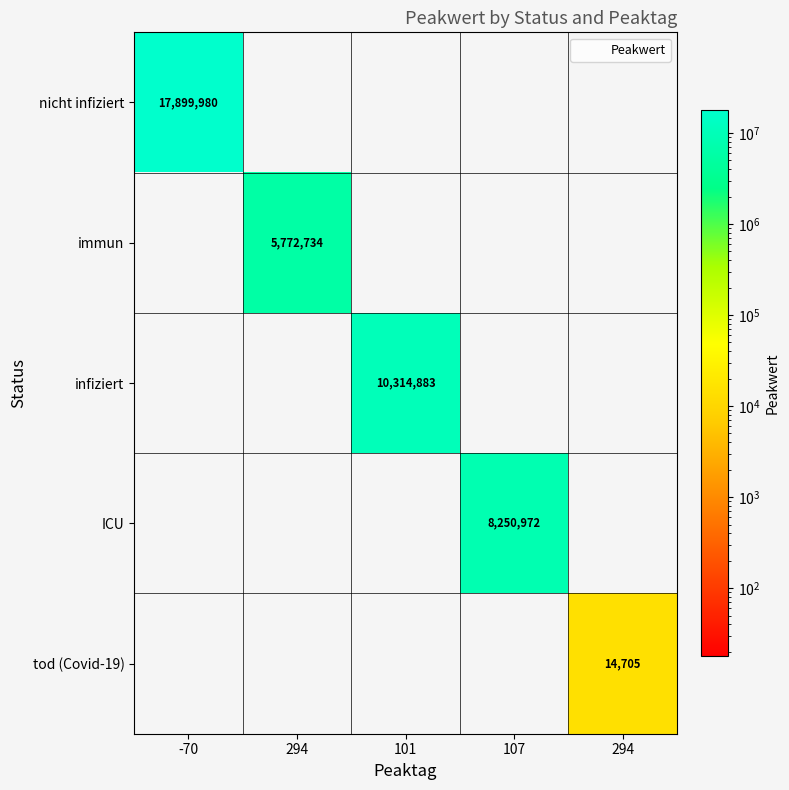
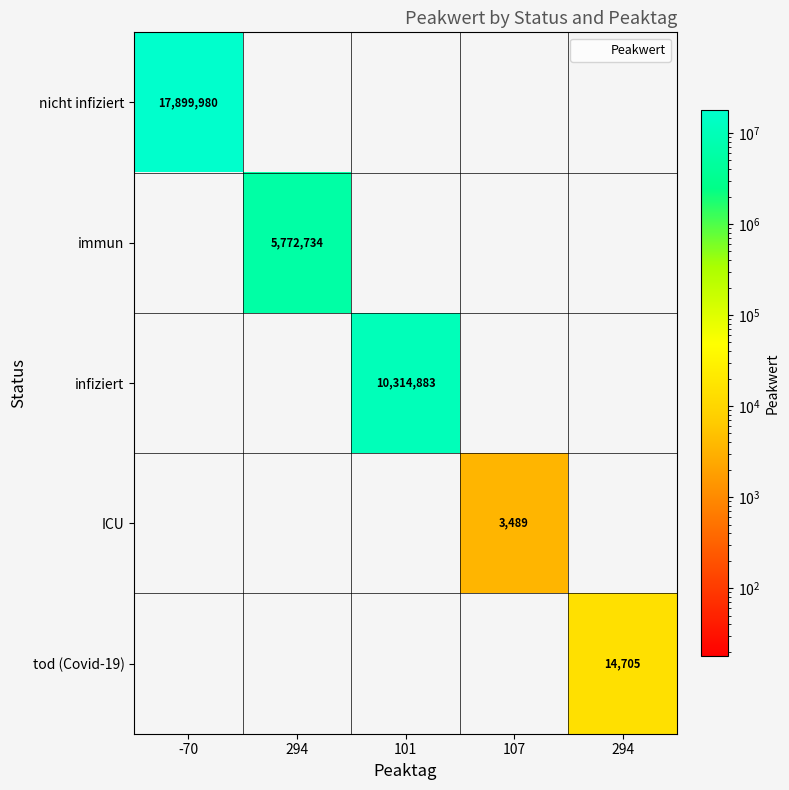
ICU, 107: 8,250,972 -> 3,489
